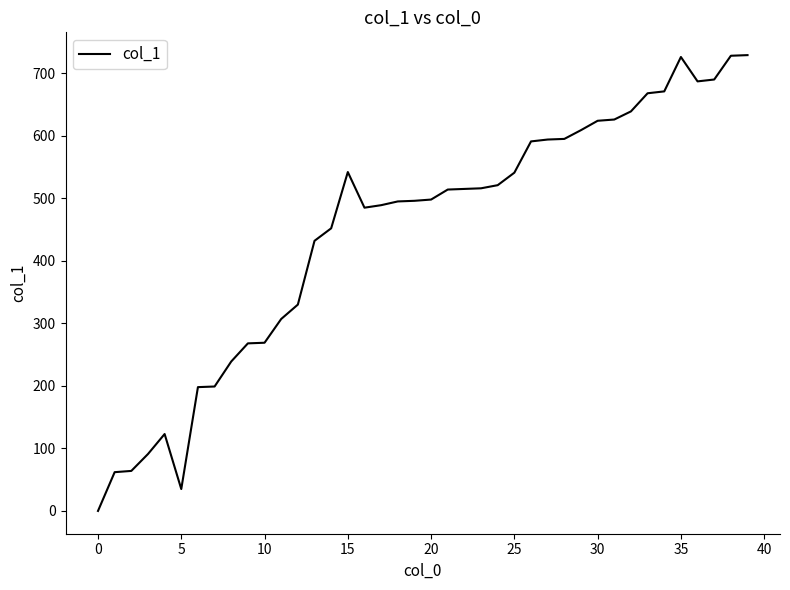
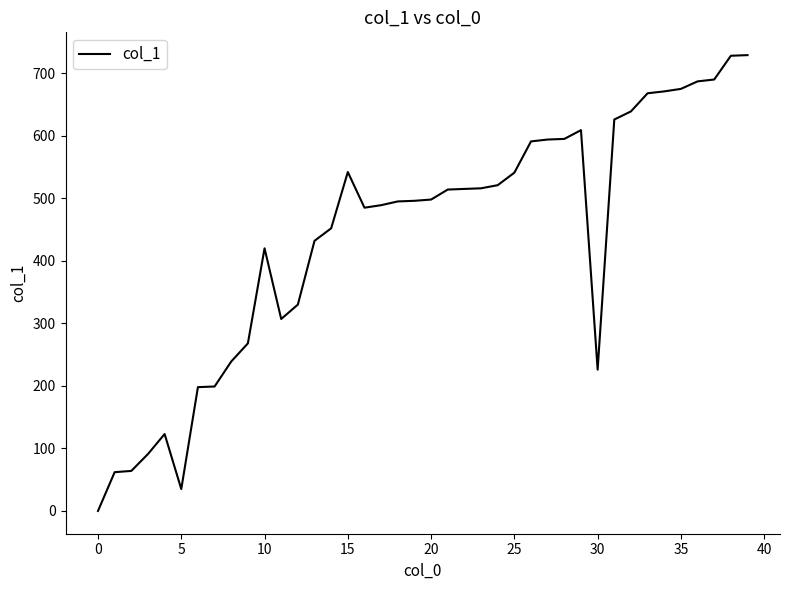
10: 270 -> 420
30: 620 -> 230
35: 730 -> 680
